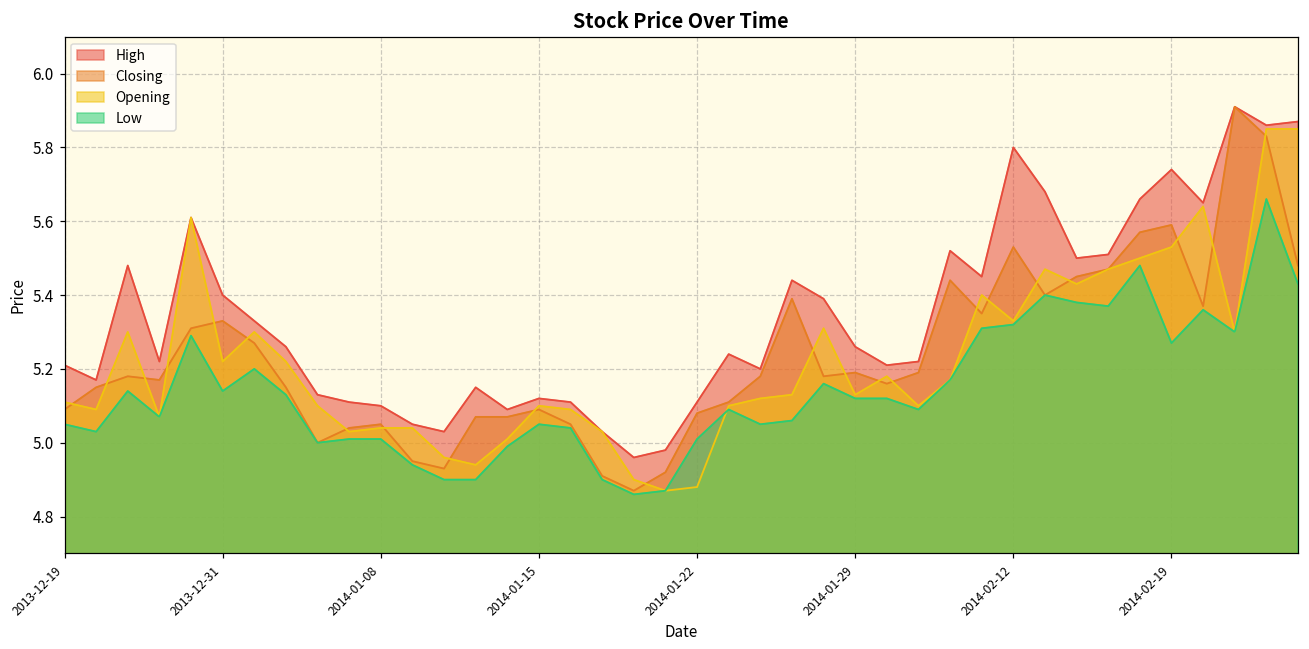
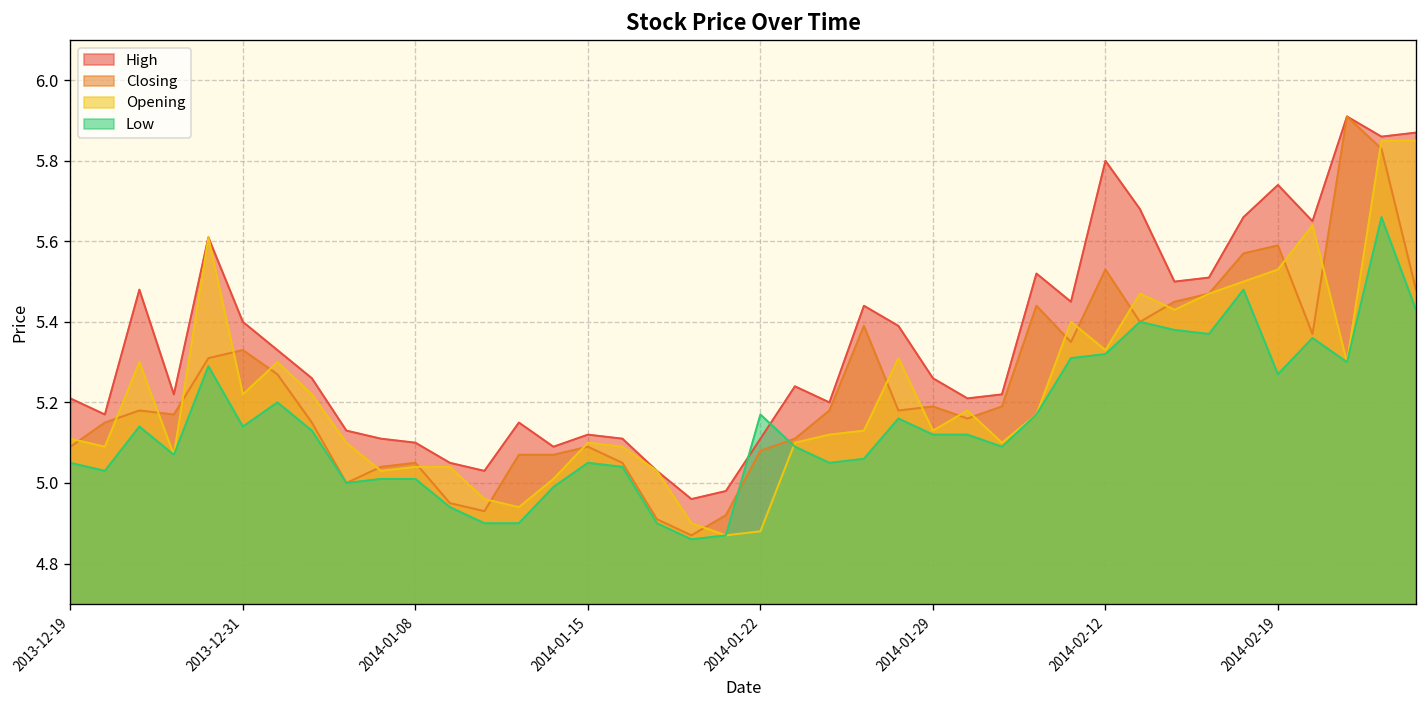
Low, 2014-01-22: 5.01 -> 5.17
